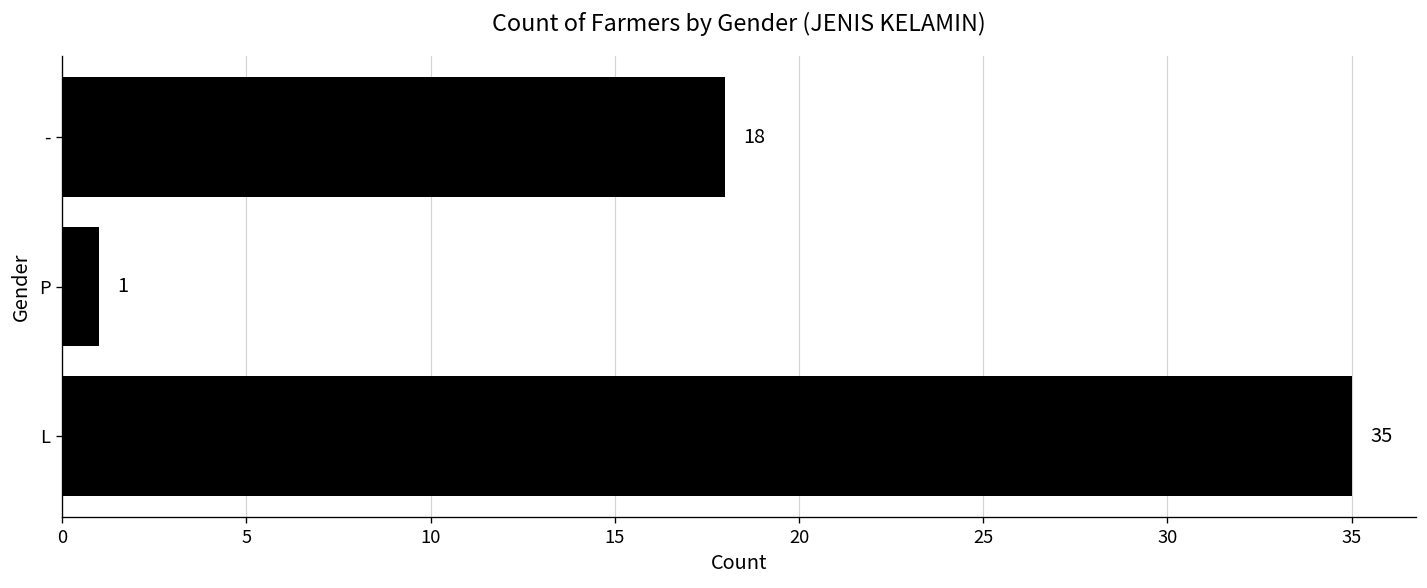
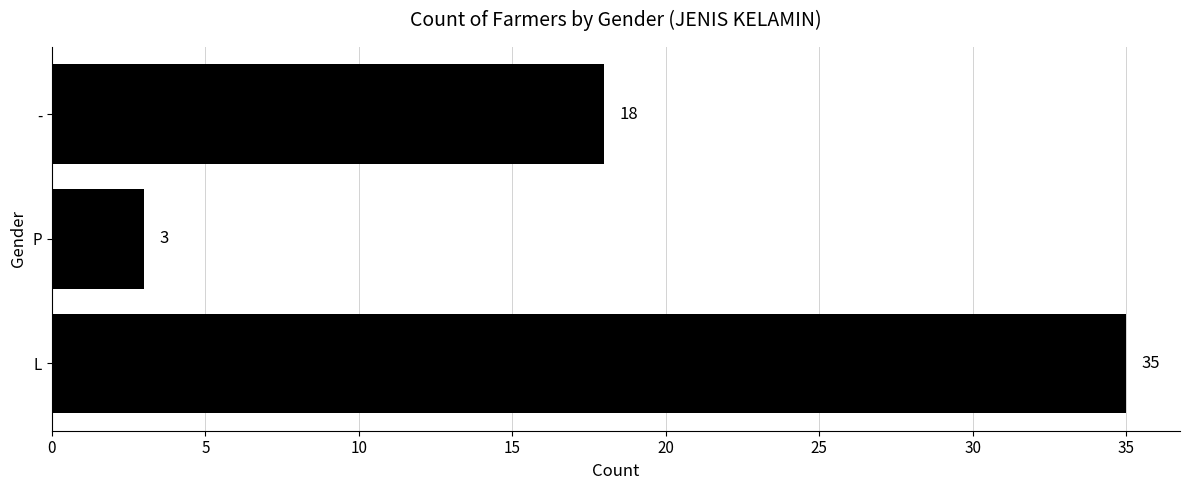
P: 1 -> 3
